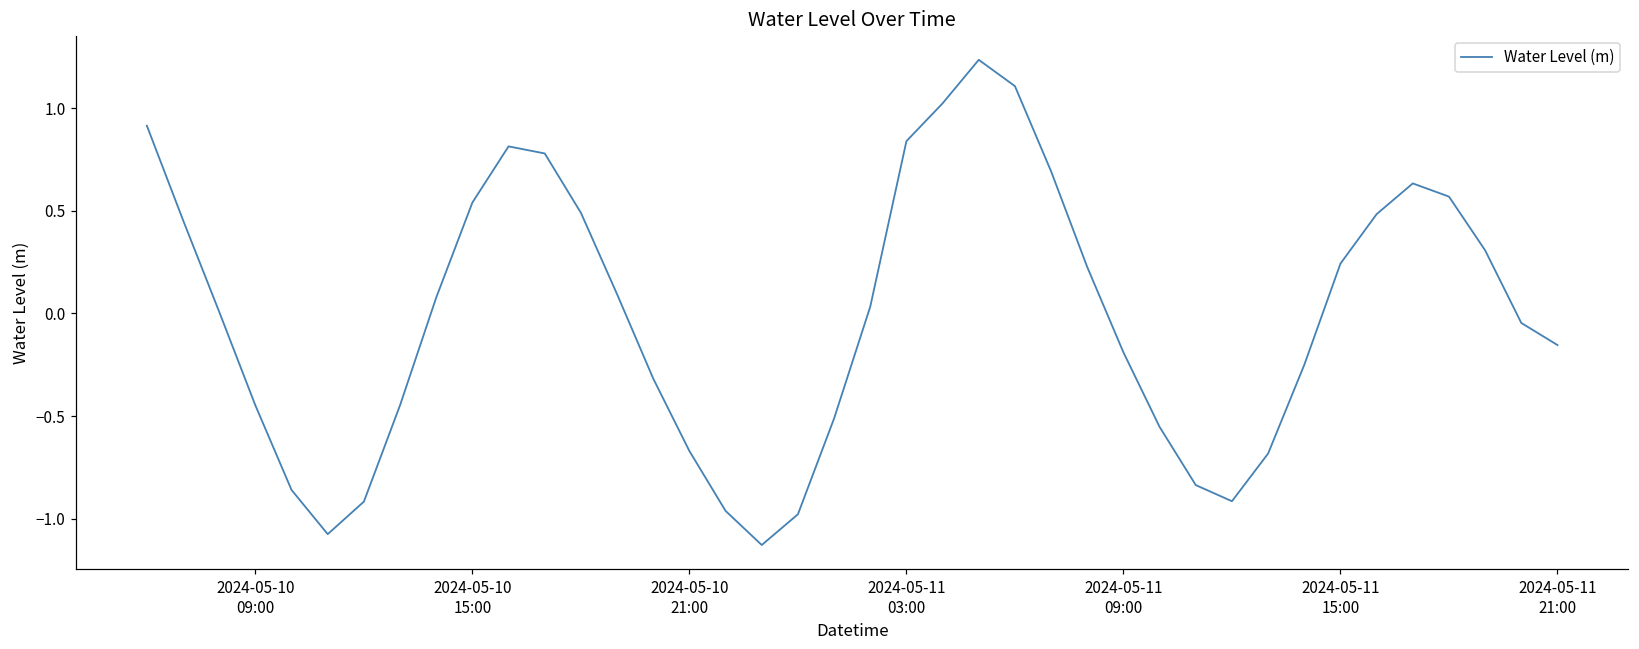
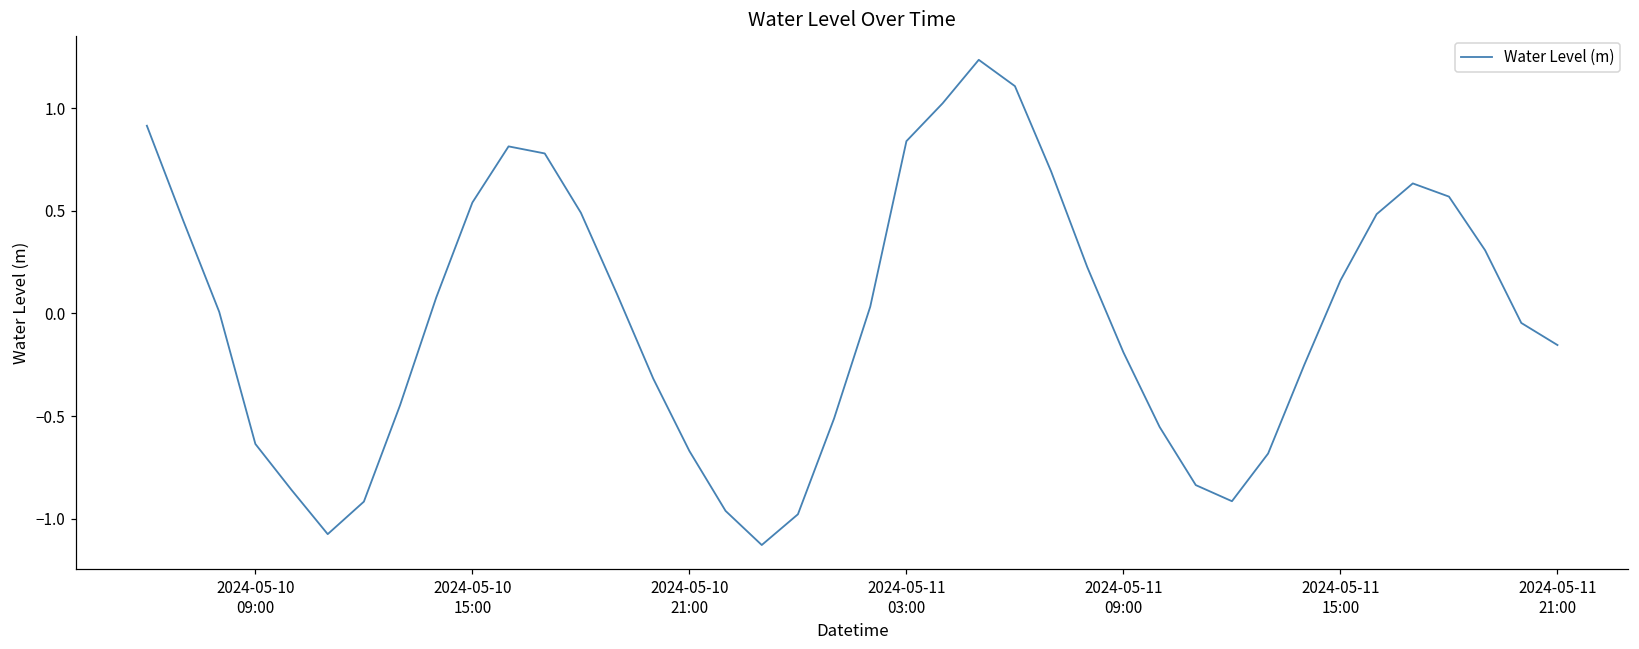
2024-05-10 09:00: -0.45 -> -0.64
2024-05-11 15:00: 0.24 -> 0.16
